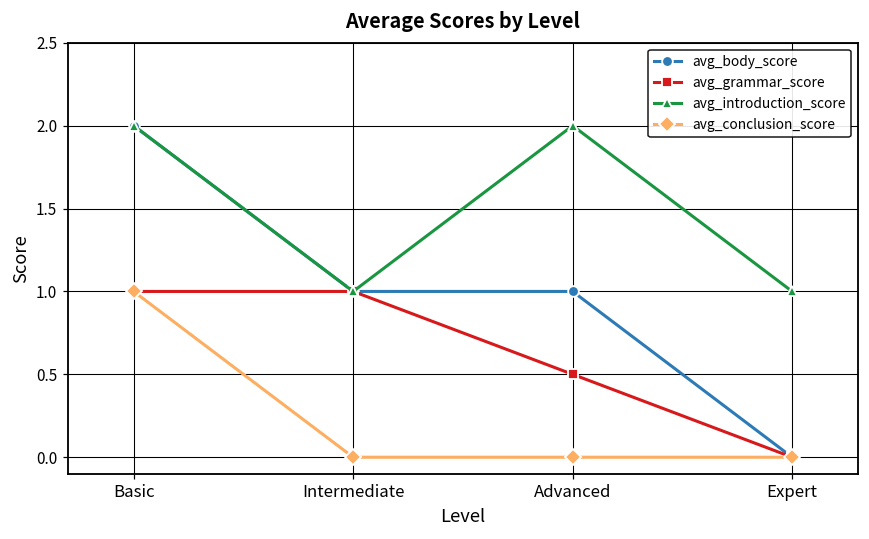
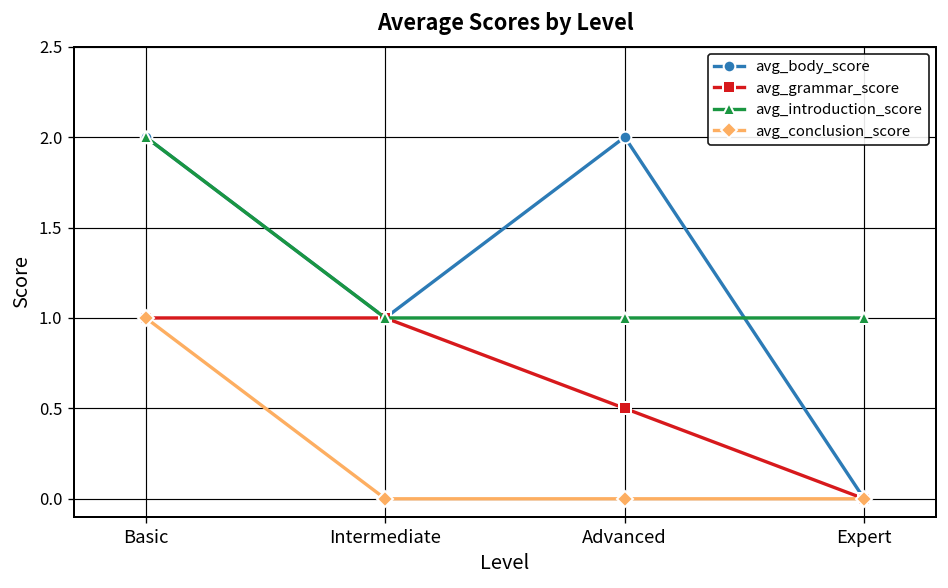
avg_body_score, Advanced: 1 -> 2
avg_introduction_score, Advanced: 2 -> 1
